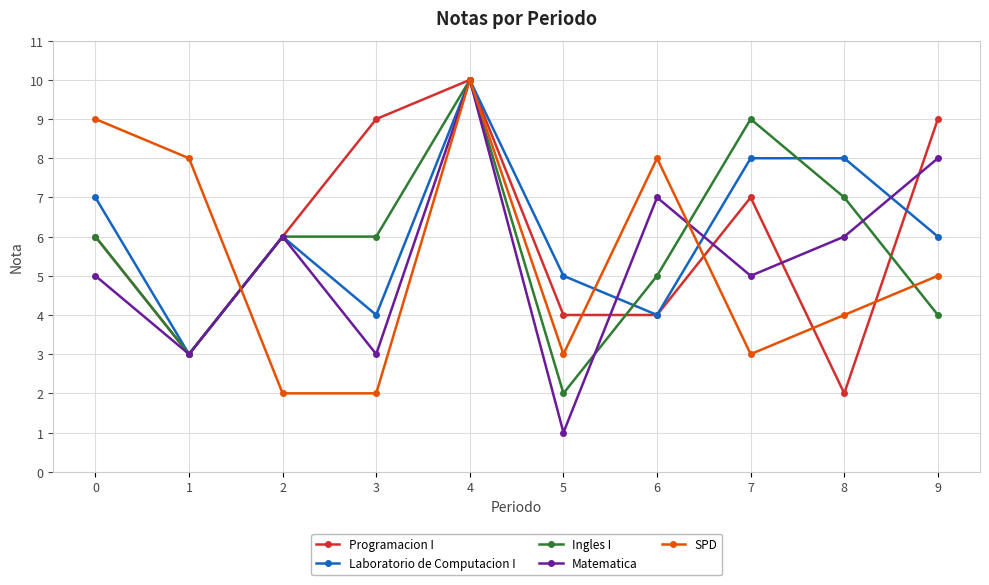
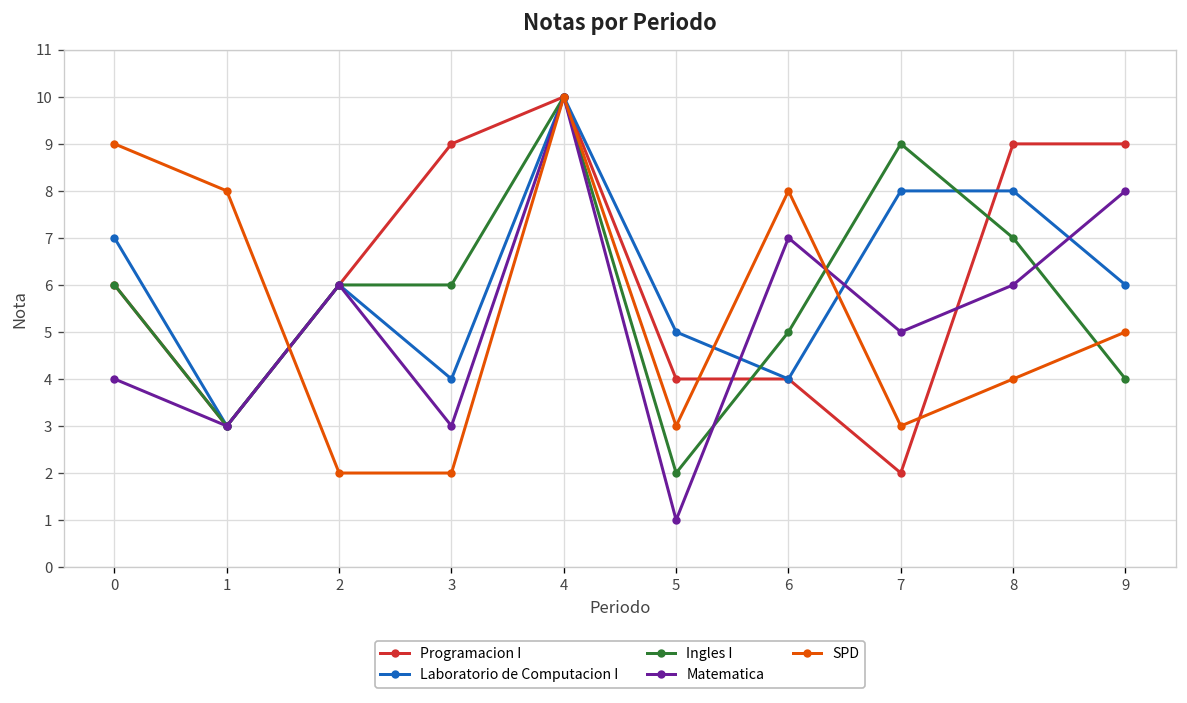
Matematica, 0: 5 -> 4
Programacion I, 7: 7 -> 2
Programacion I, 8: 2 -> 9
